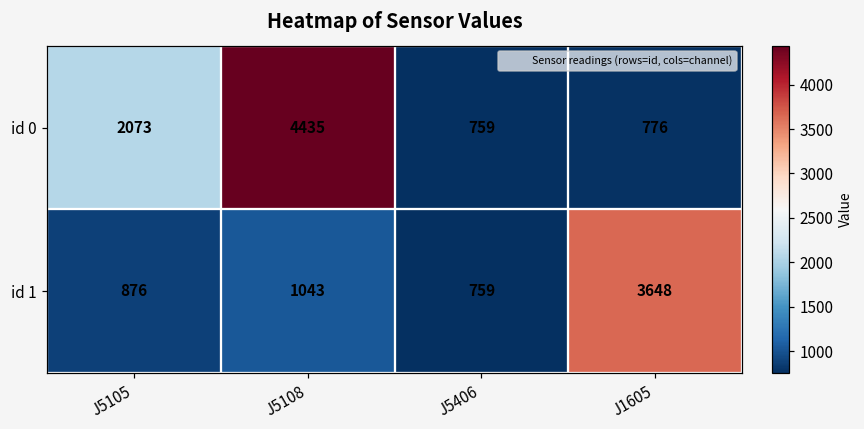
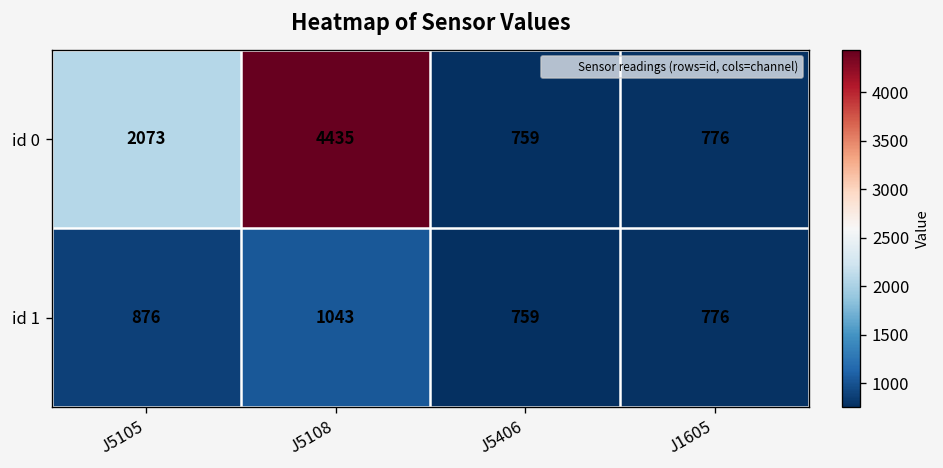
id 1, J1605: 3648 -> 776
